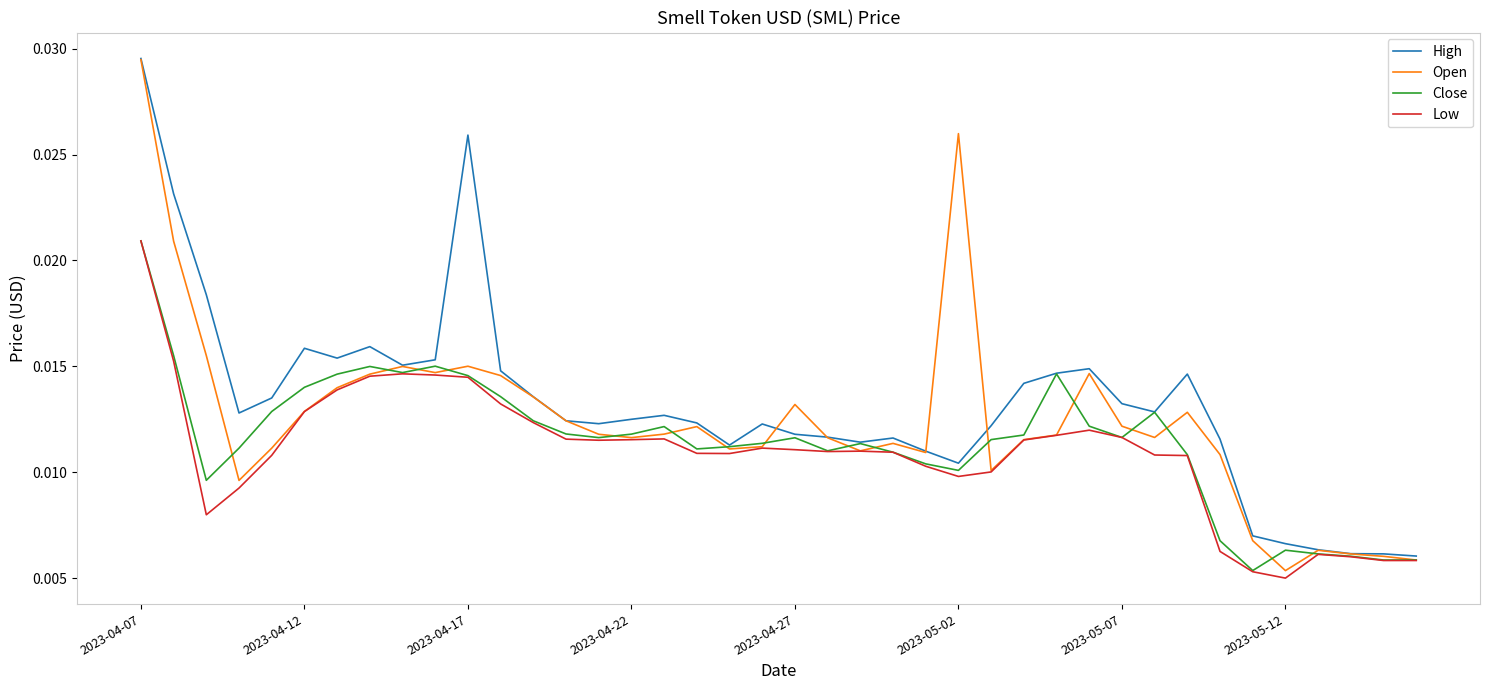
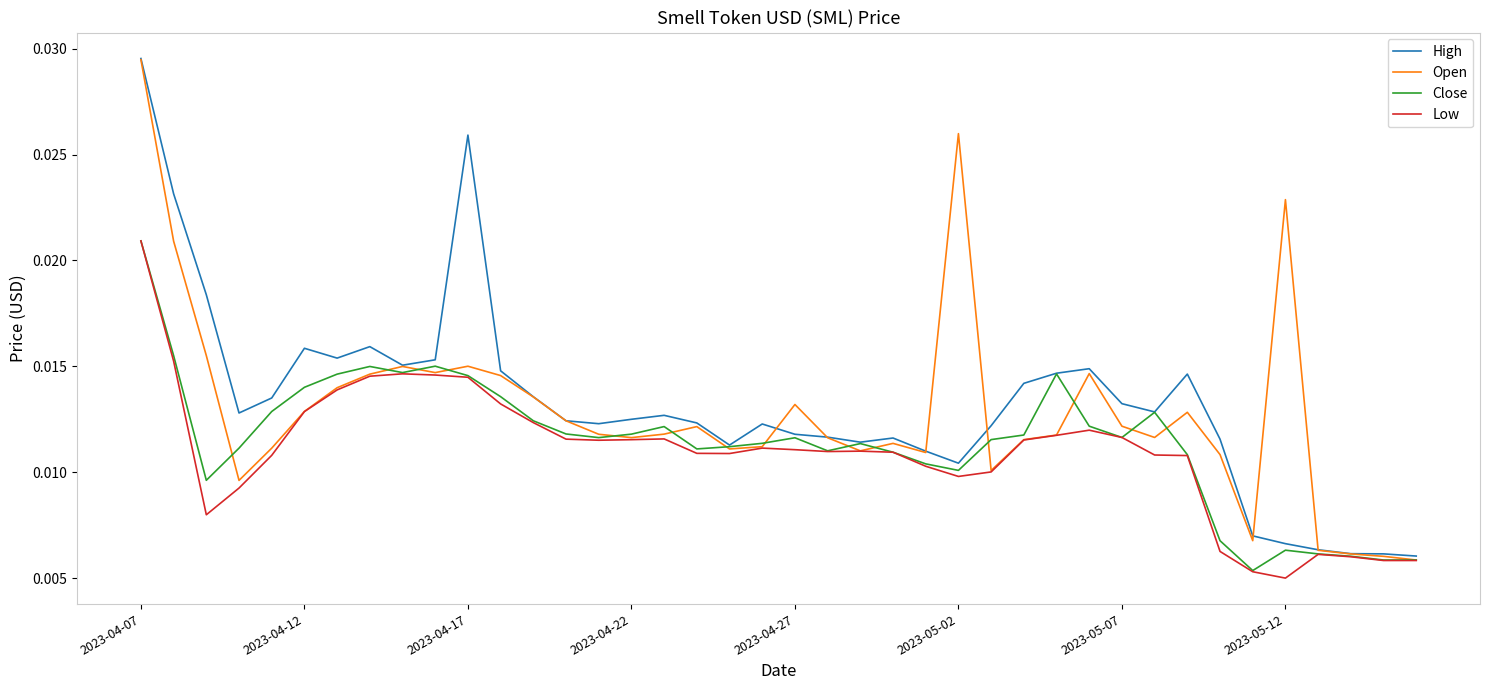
Open, 2023-05-12: 0.0054 -> 0.0229
